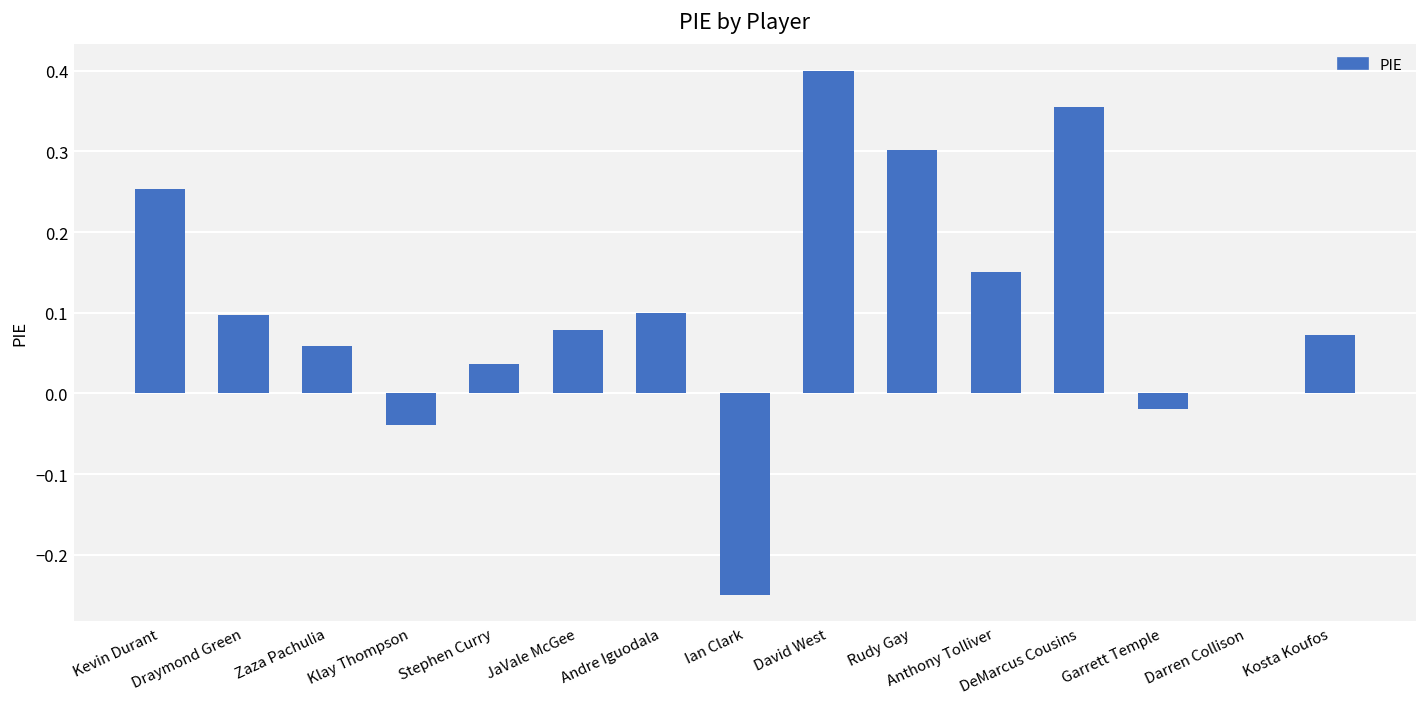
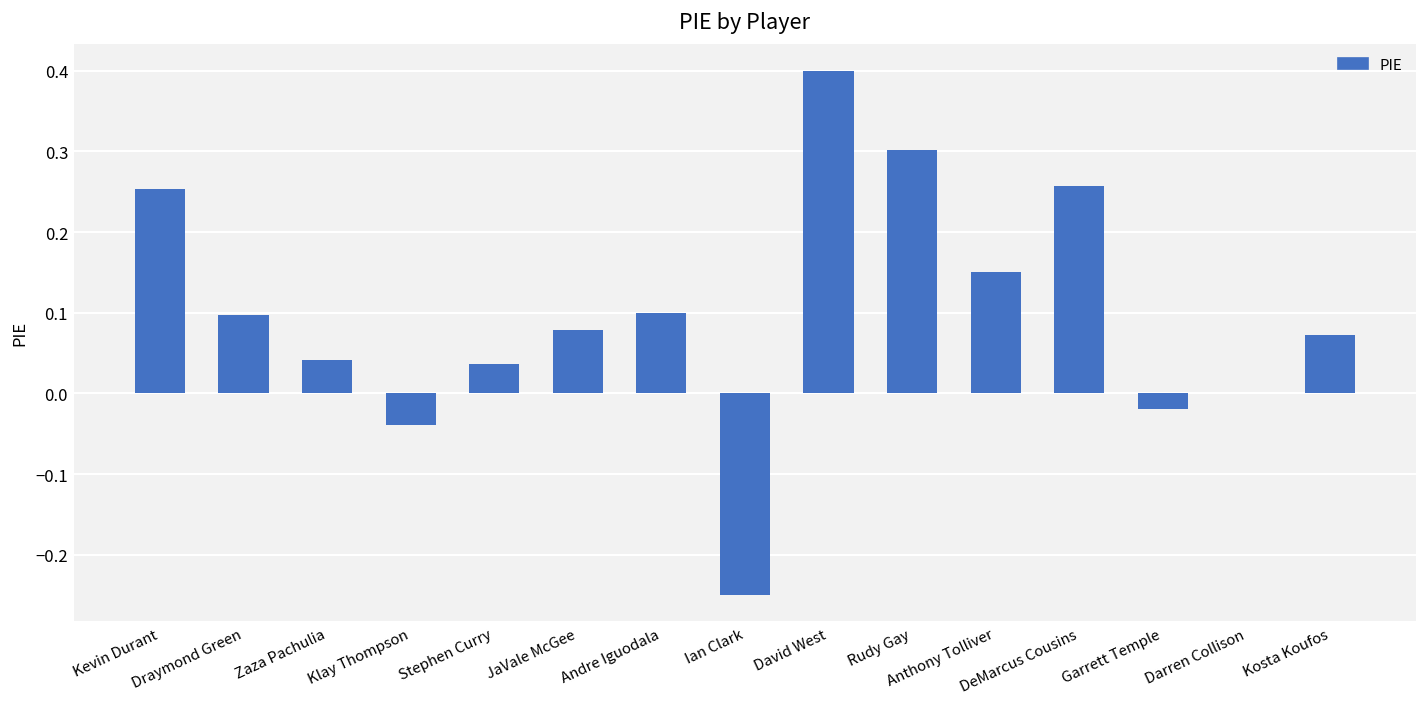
Zaza Pachulia: 0.06 -> 0.04
DeMarcus Cousins: 0.36 -> 0.26
